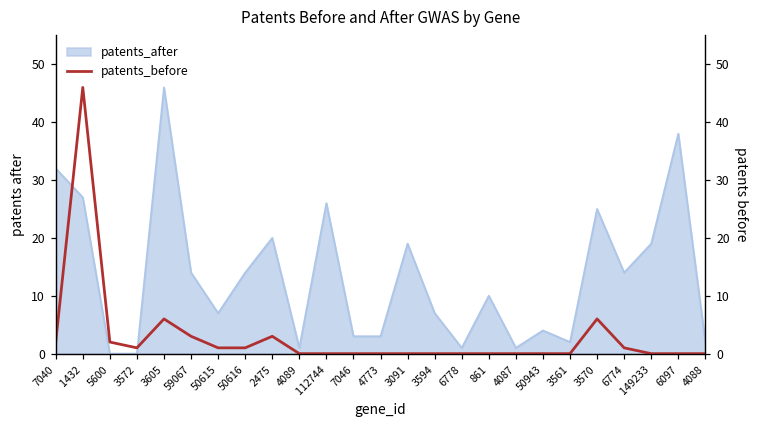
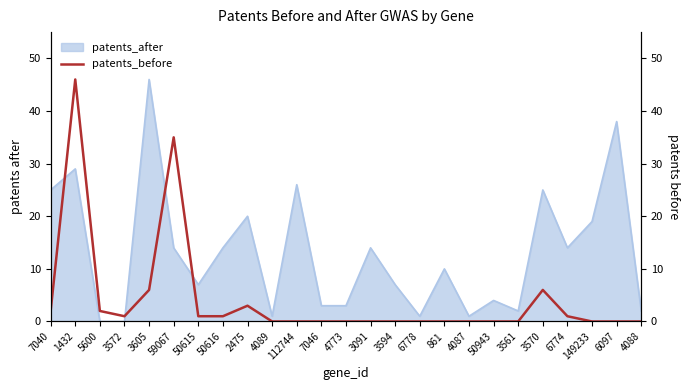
patents_after, 7040: 32 -> 25
patents_after, 1432: 27 -> 29
patents_after, 3091: 19 -> 14
patents_before, 59067: 3 -> 35
